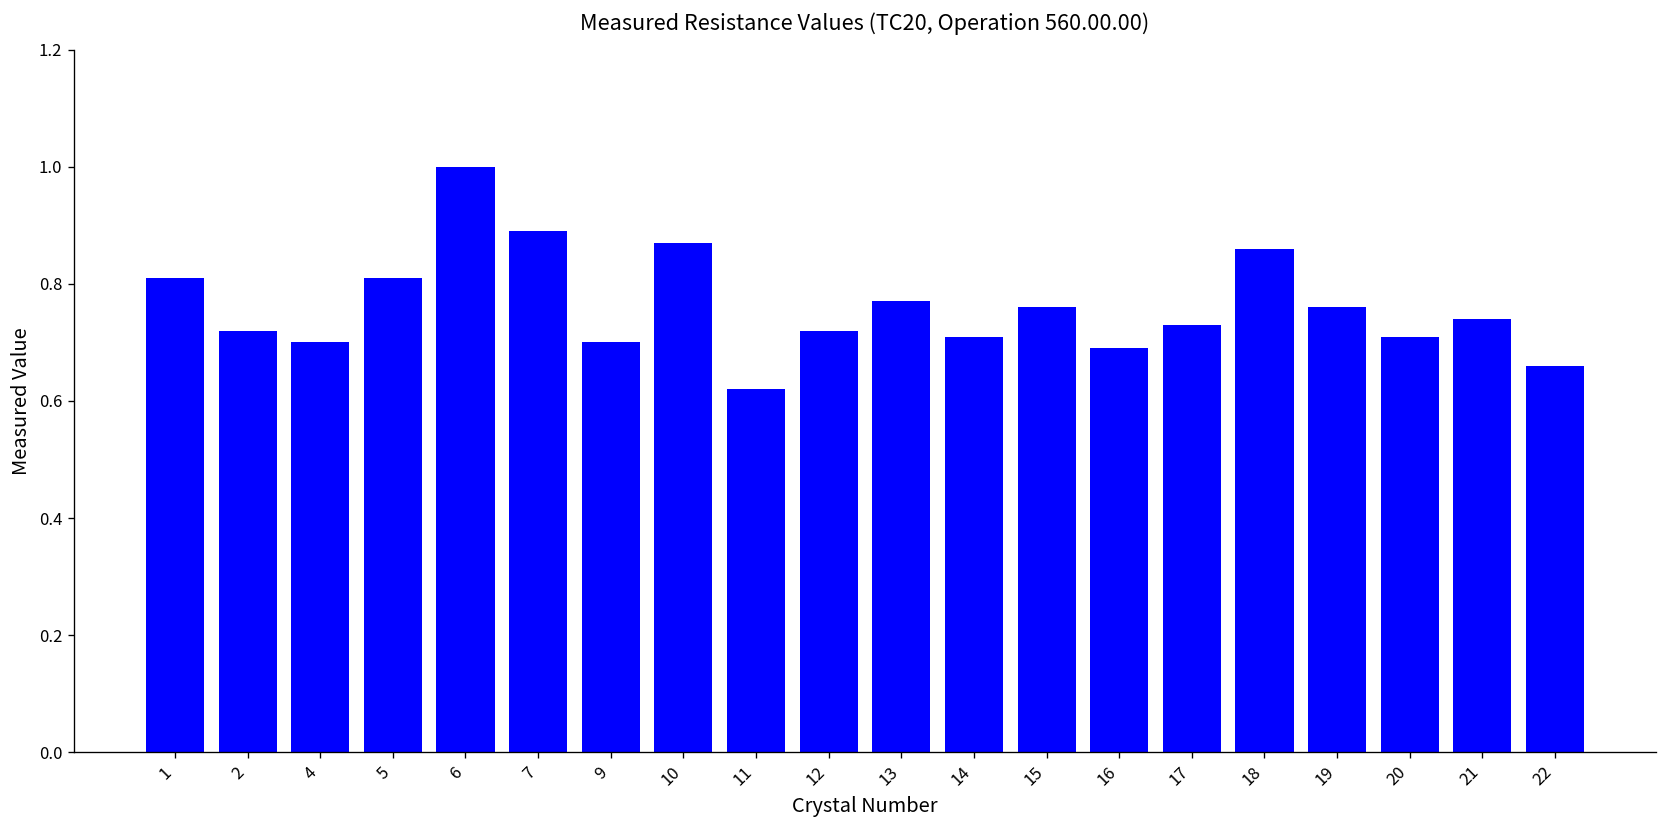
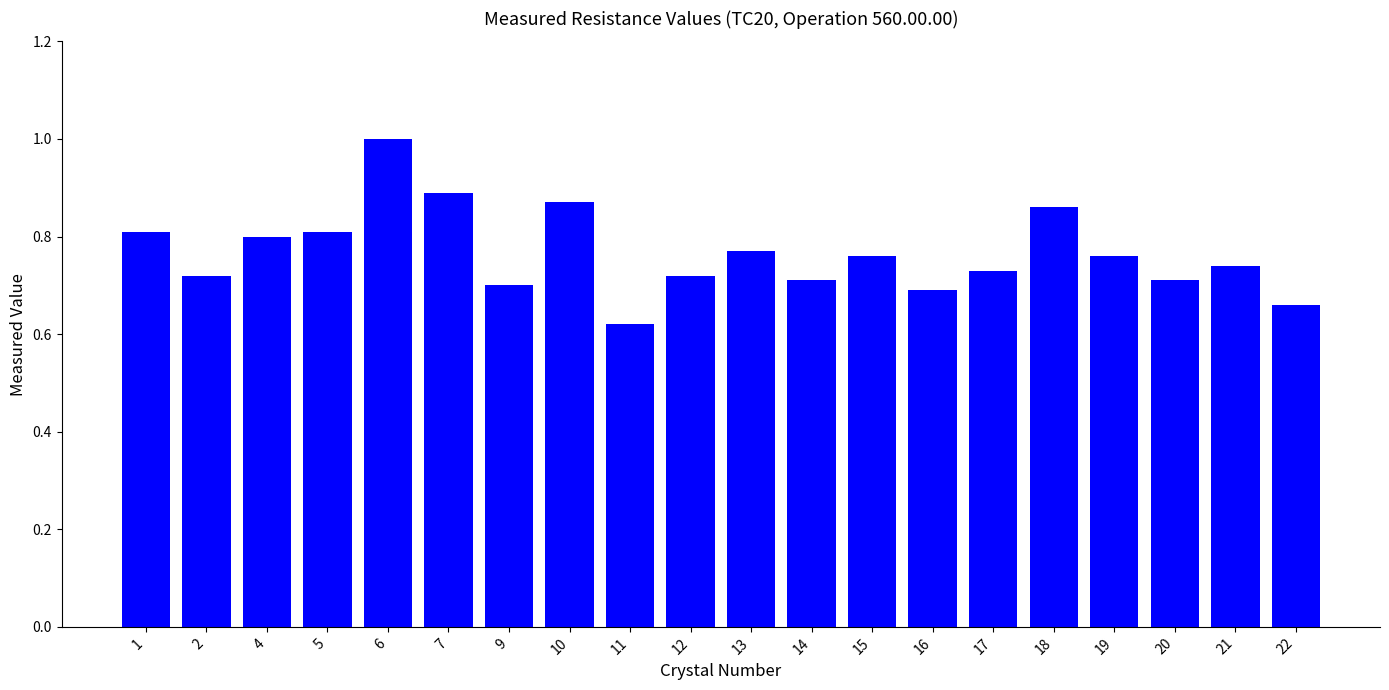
4: 0.7 -> 0.8
